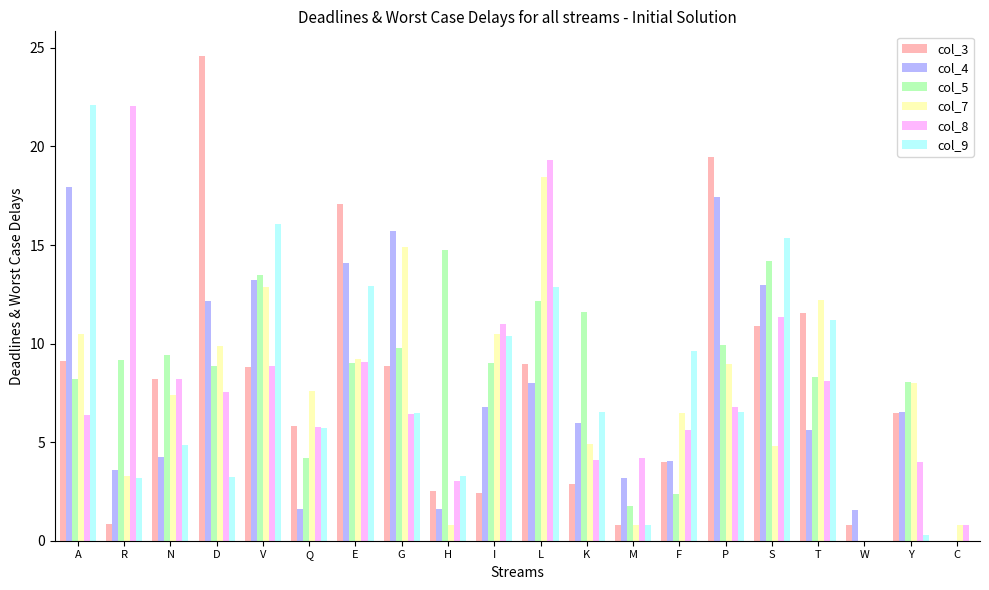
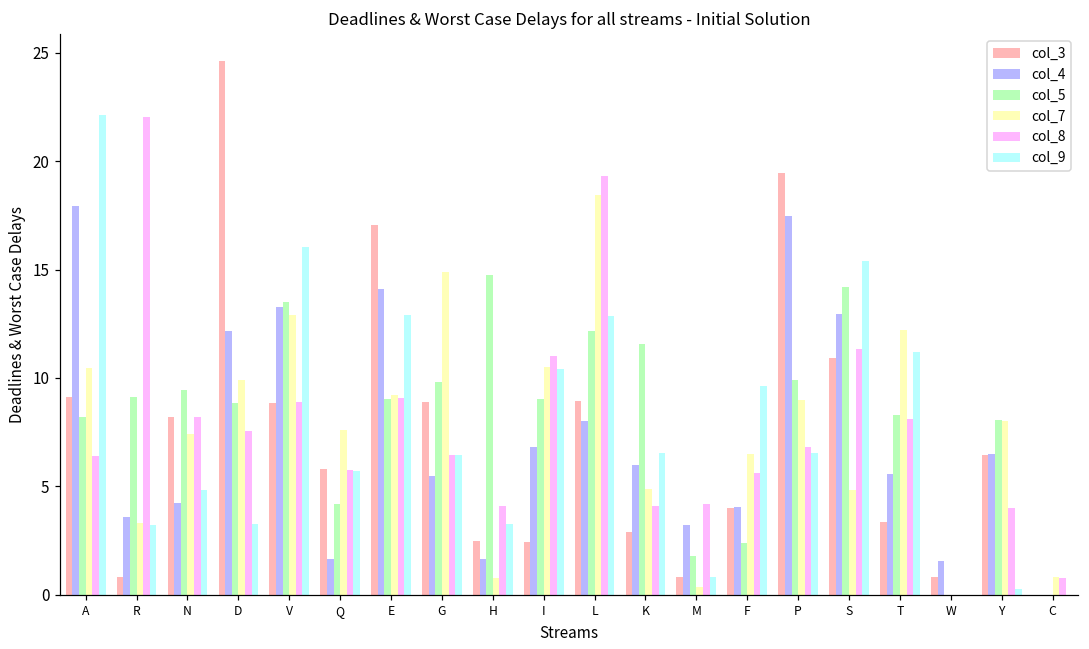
col_4, G: 15.7 -> 5.5
col_8, H: 3.0 -> 4.1
col_7, M: 0.8 -> 0.4
col_3, T: 11.5 -> 3.4
